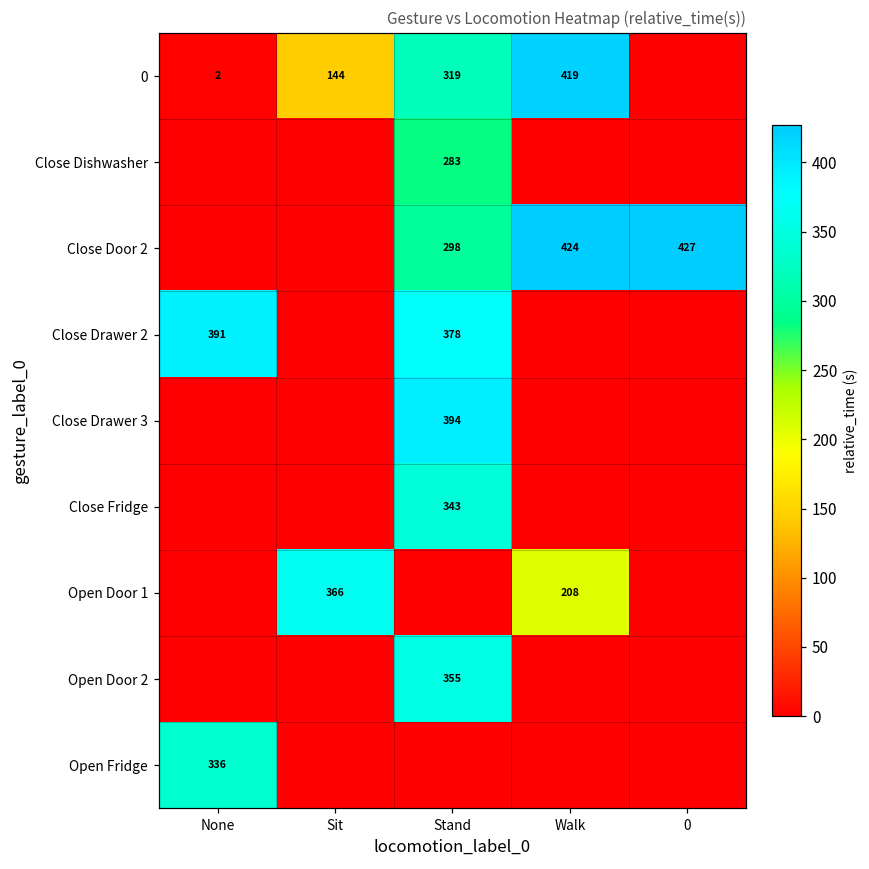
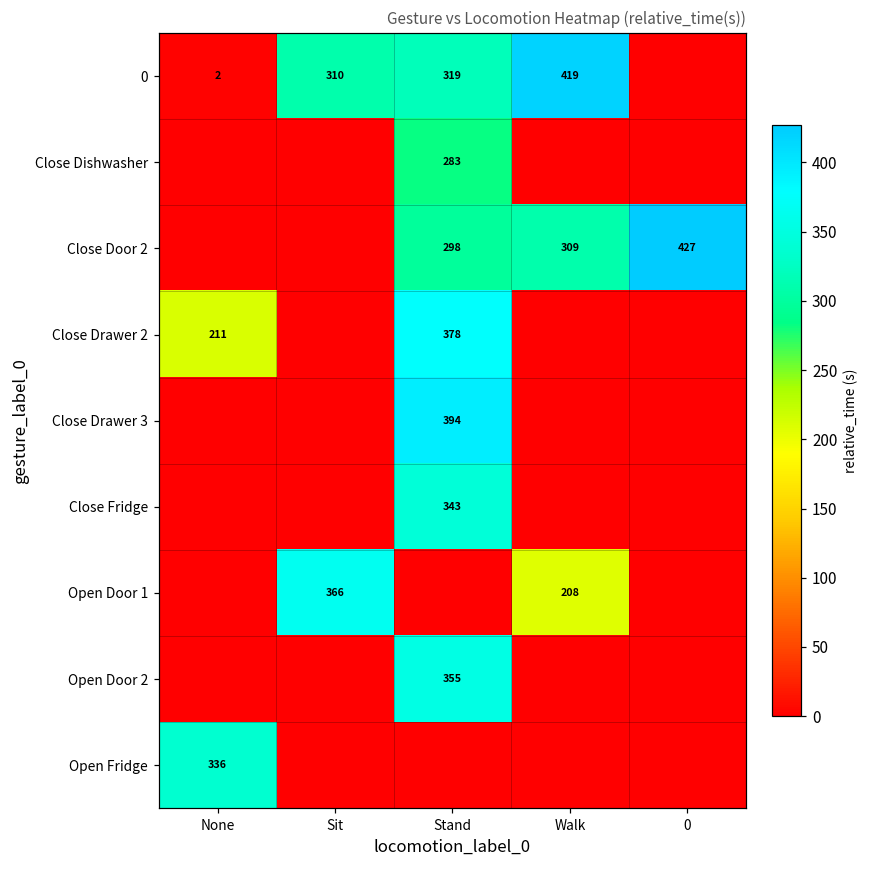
0, Sit: 144 -> 310
Close Door 2, Walk: 424 -> 309
Close Drawer 2, None: 391 -> 211
